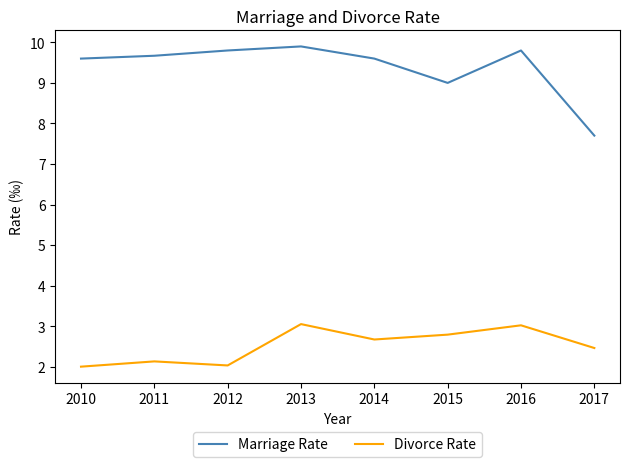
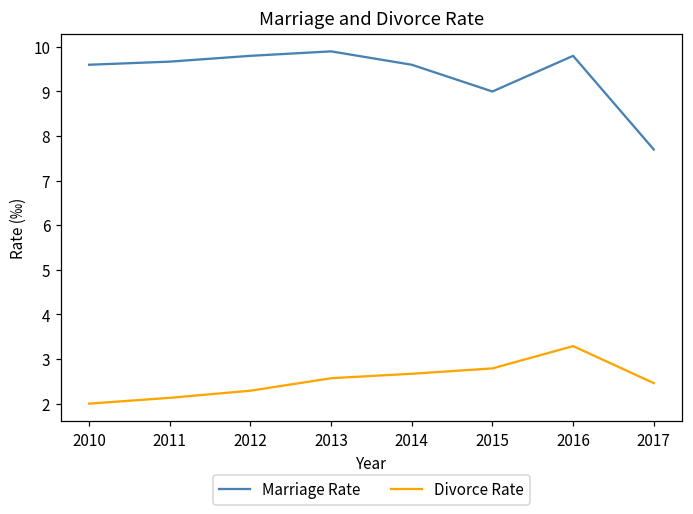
Divorce Rate, 2012: 2.0 -> 2.3
Divorce Rate, 2013: 3.1 -> 2.6
Divorce Rate, 2016: 3.0 -> 3.3
